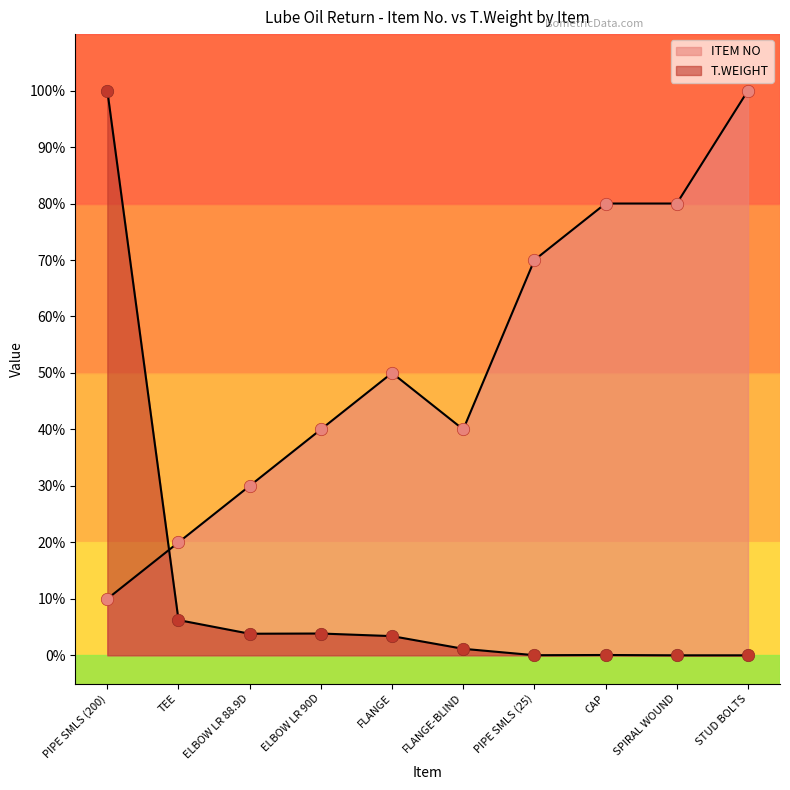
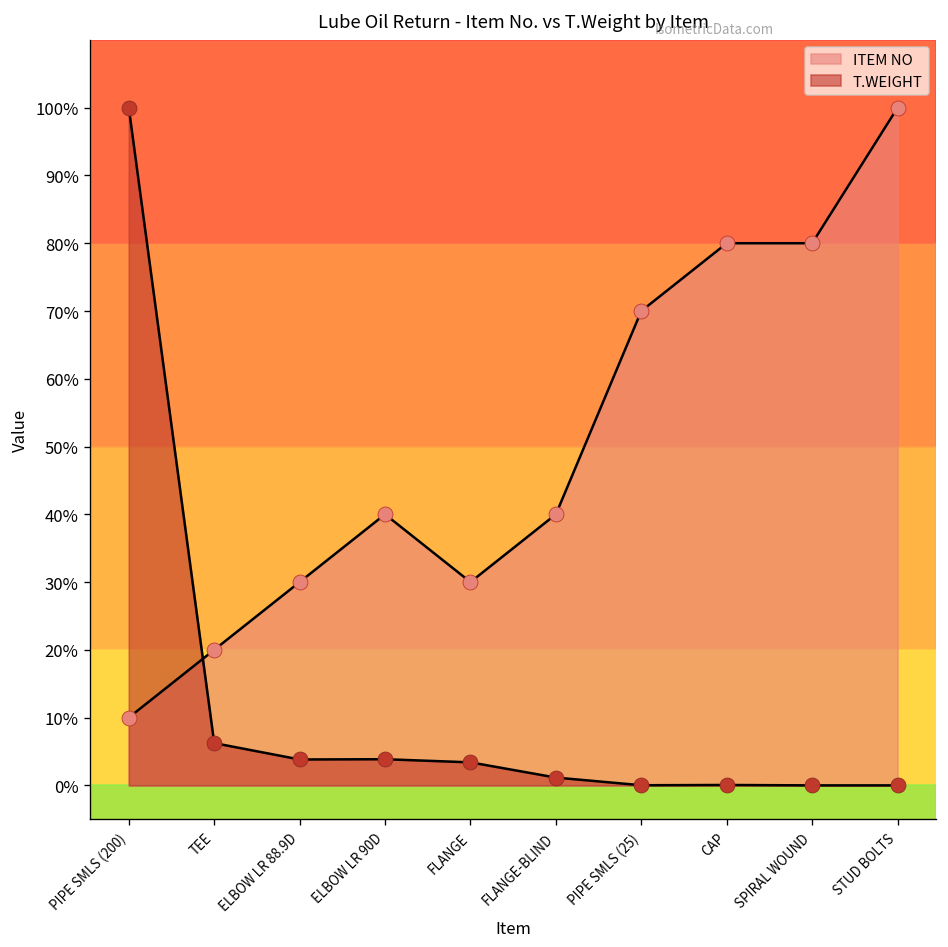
ITEM NO, FLANGE: 50% -> 30%
